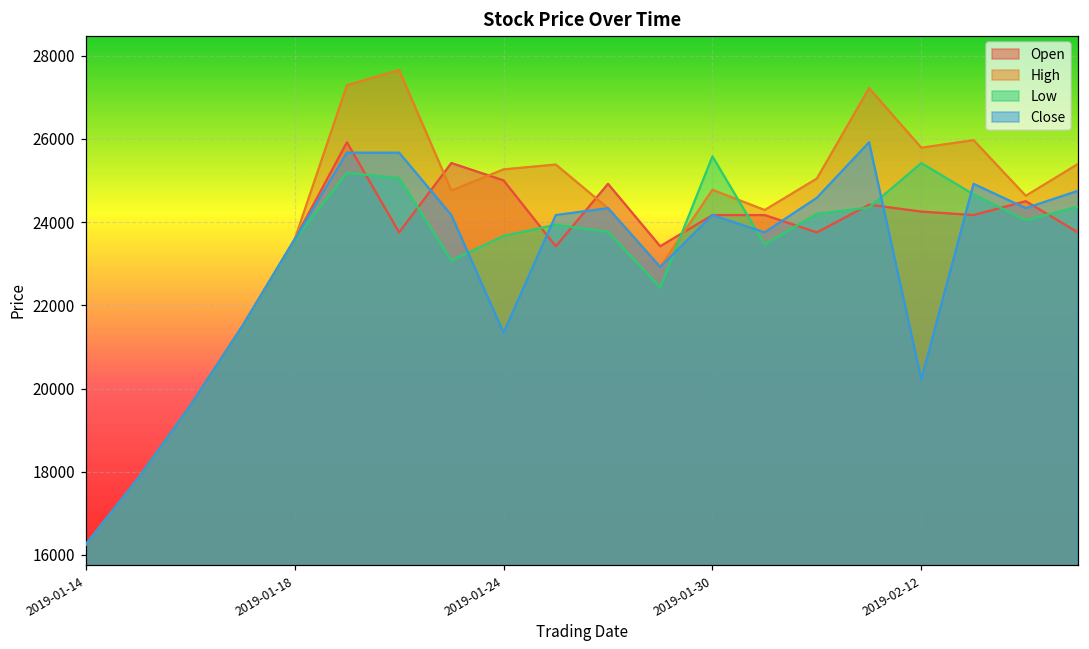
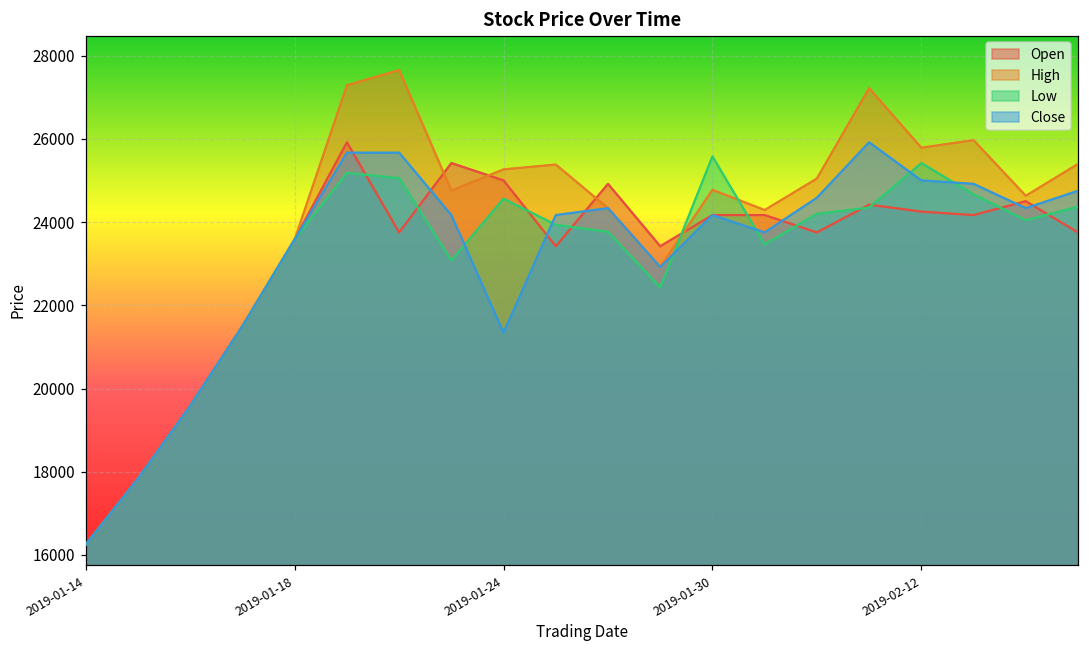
Low, 2019-01-24: 23700 -> 24600
Close, 2019-02-12: 20200 -> 25000
